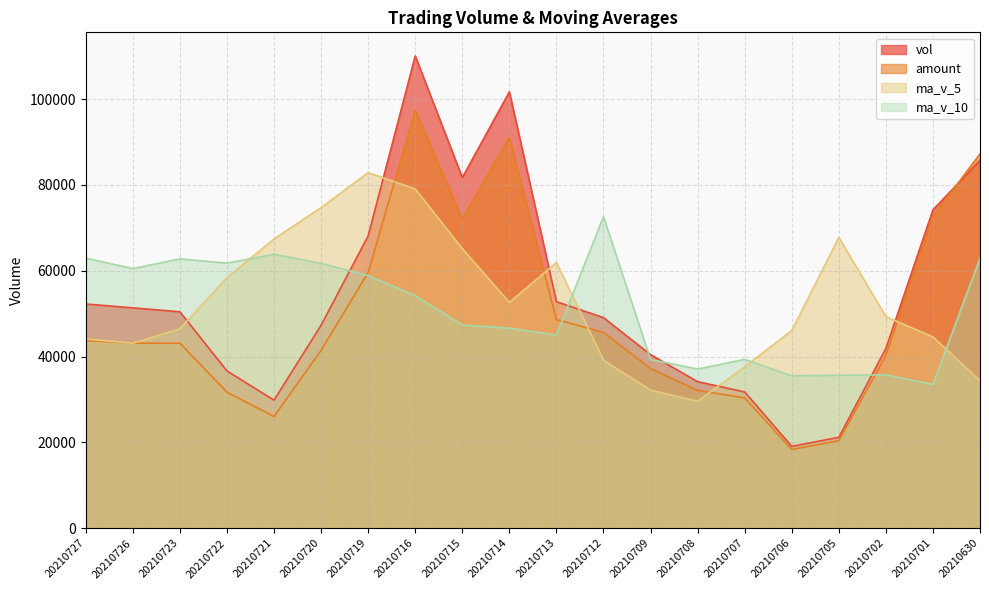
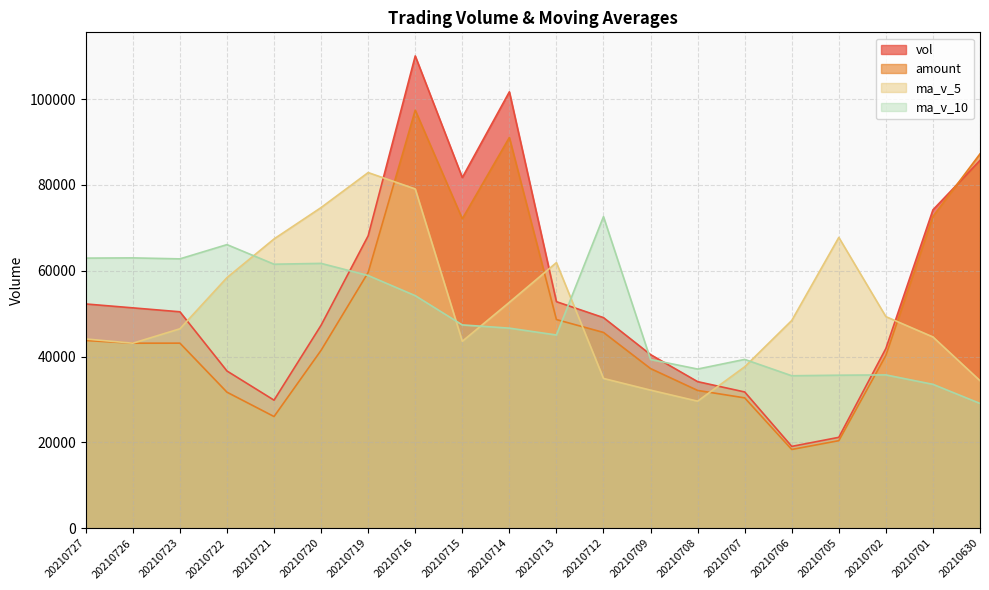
ma_v_10, 20210726: 60000 -> 63000
ma_v_10, 20210722: 62000 -> 66000
ma_v_10, 20210721: 64000 -> 62000
ma_v_5, 20210715: 65000 -> 44000
ma_v_5, 20210712: 39000 -> 35000
ma_v_5, 20210706: 46000 -> 48000
ma_v_10, 20210630: 63000 -> 29000
